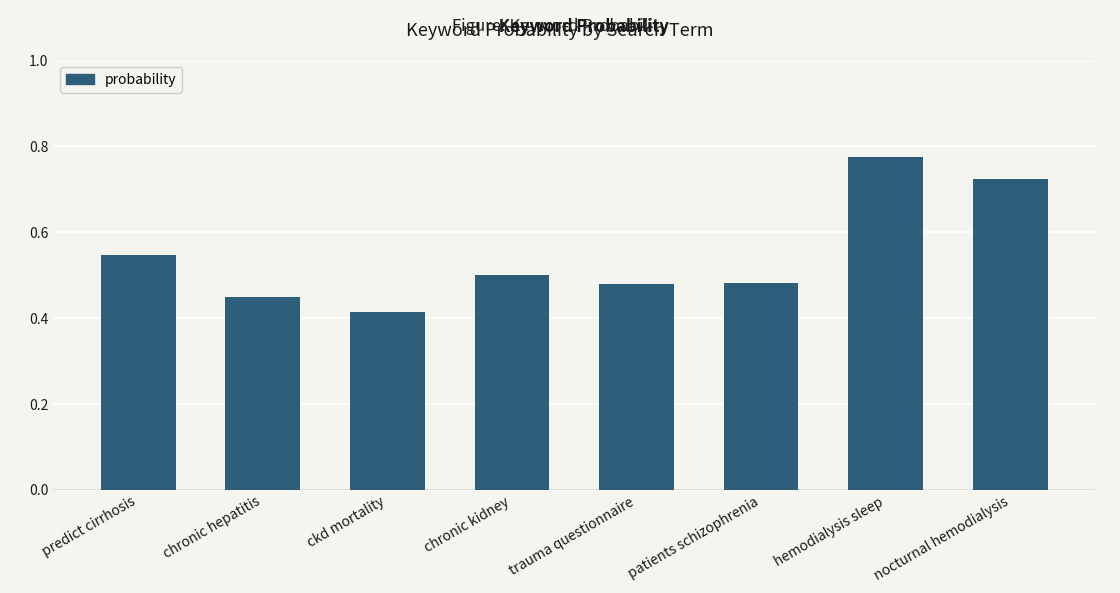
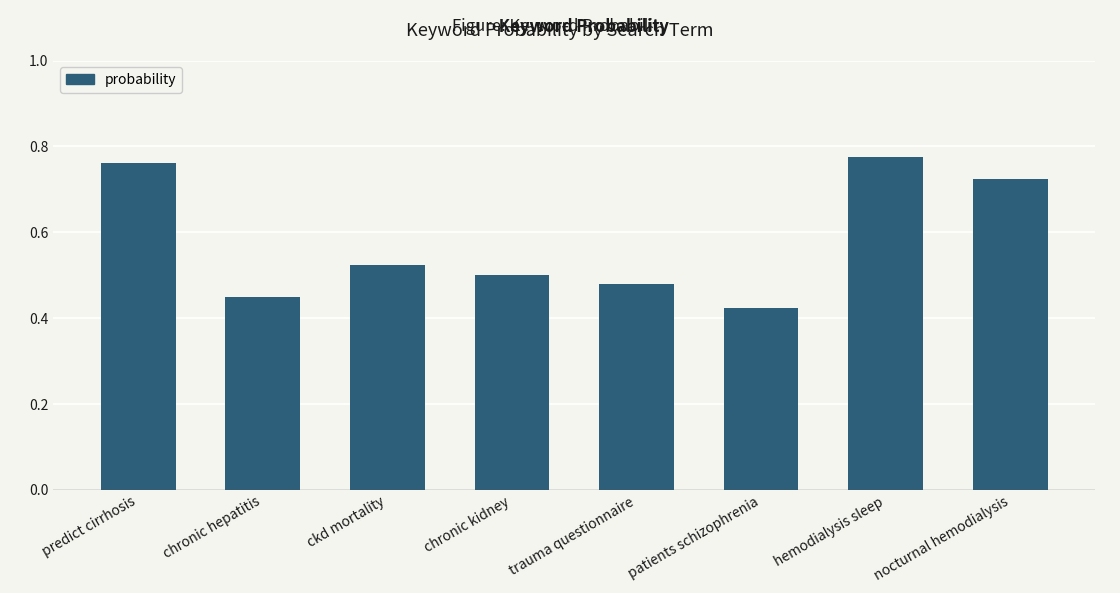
predict cirrhosis: 0.55 -> 0.76
ckd mortality: 0.41 -> 0.52
patients schizophrenia: 0.48 -> 0.42
